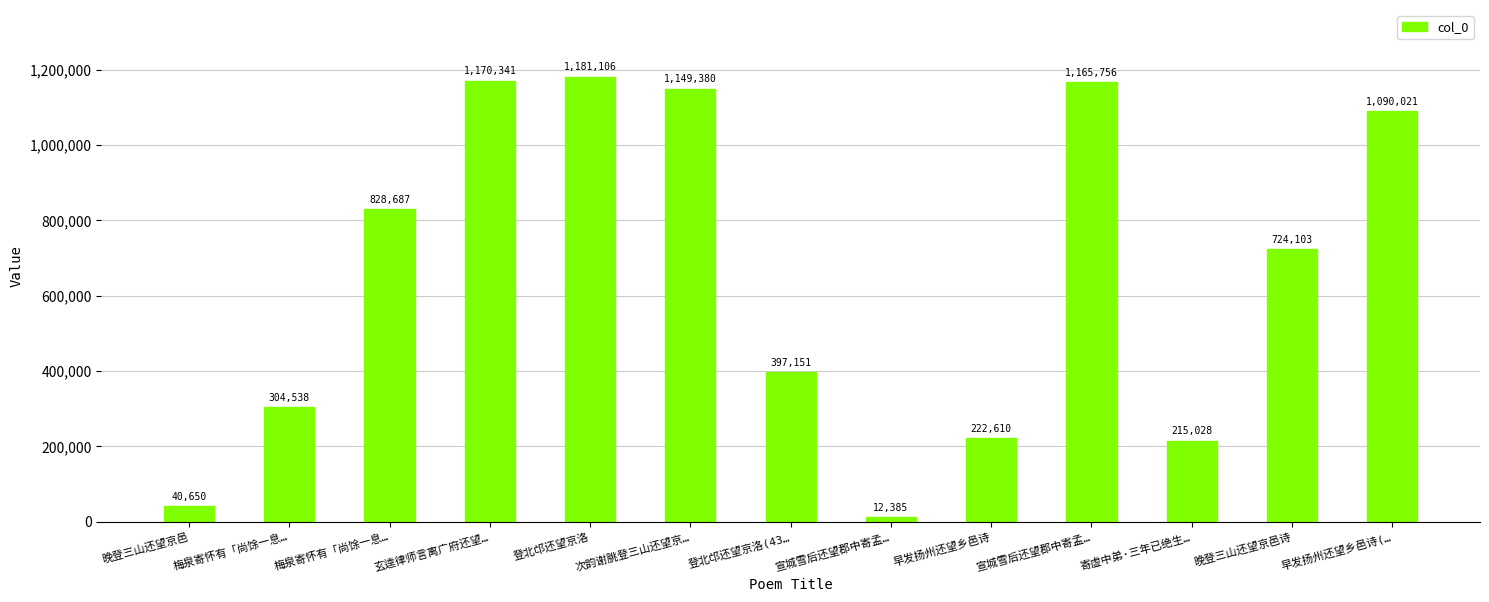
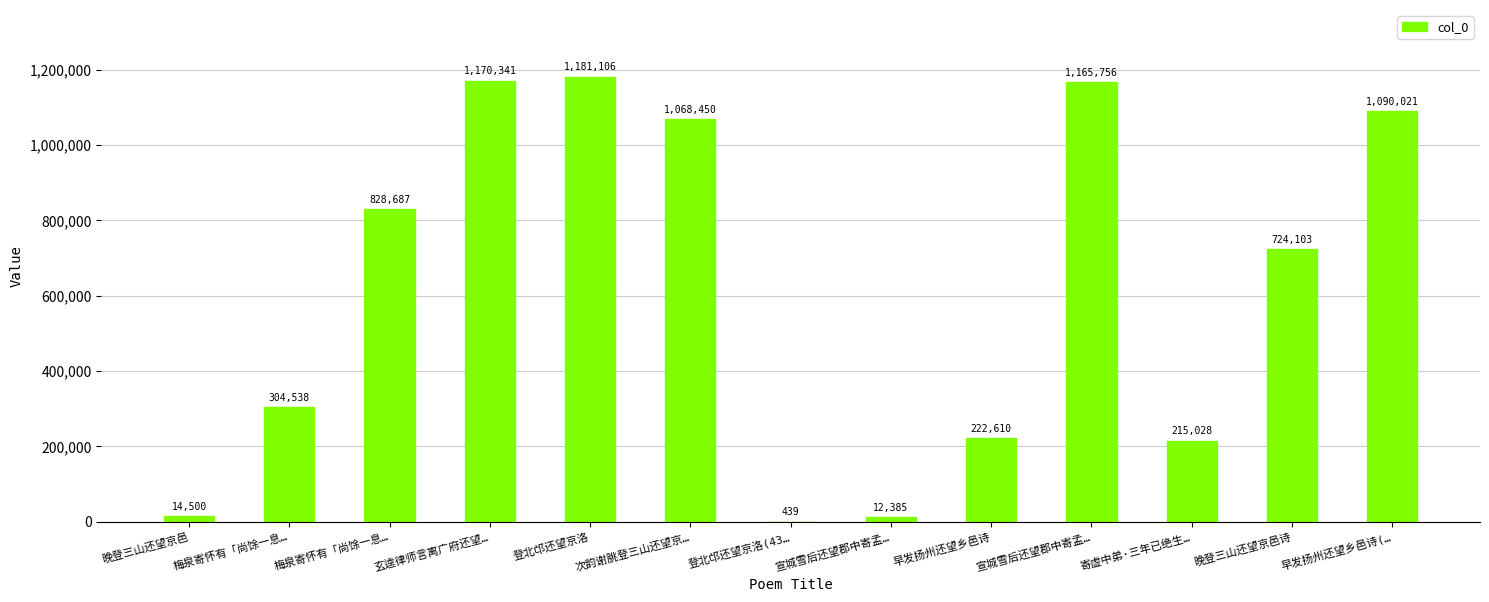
晚登三山还望京邑: 40,650 -> 14,500
次韵谢朓登三山还望京…: 1,149,380 -> 1,068,450
登北邙还望京洛(43…: 397,151 -> 439
